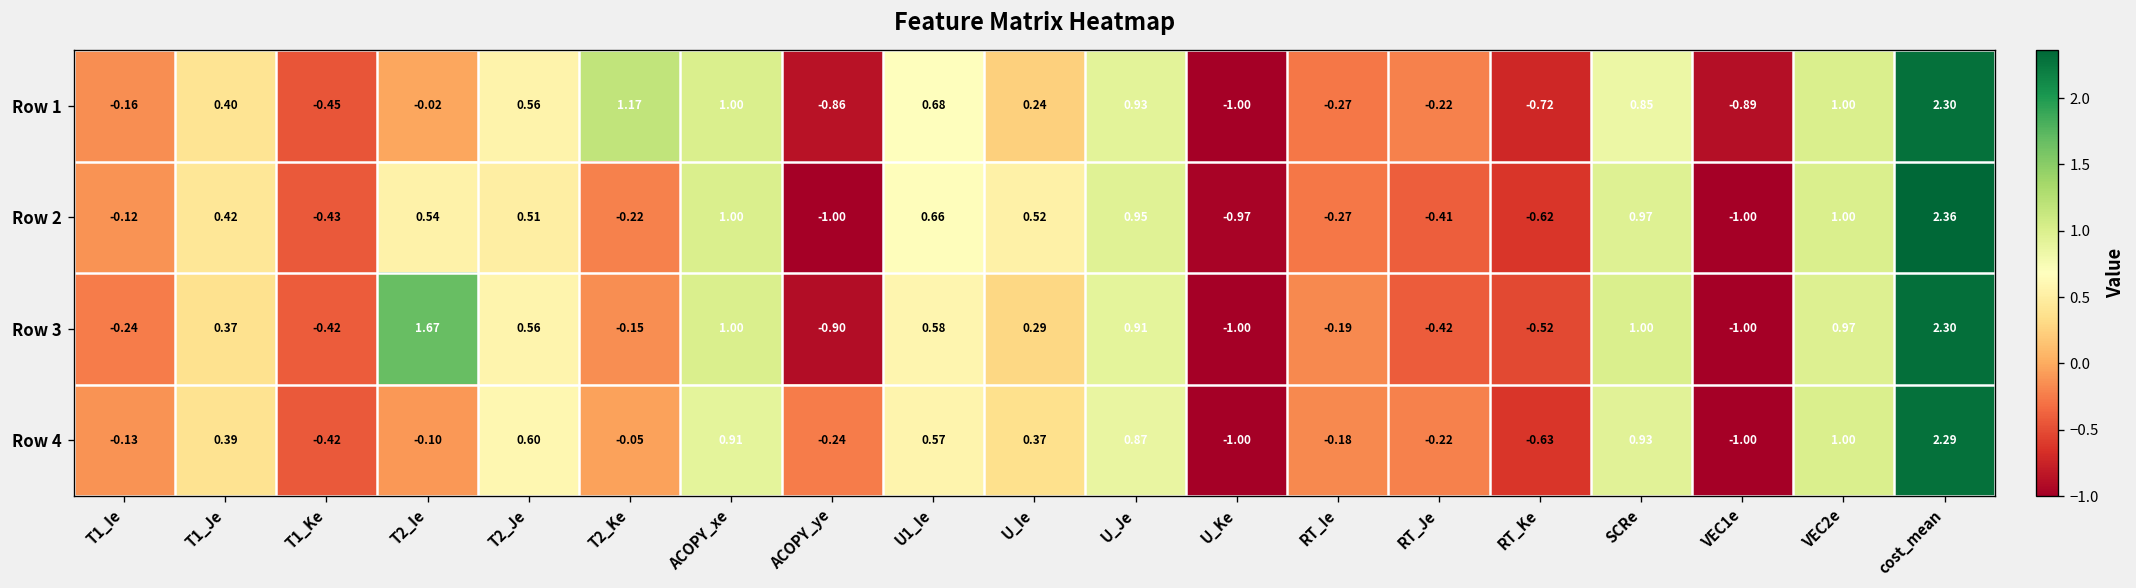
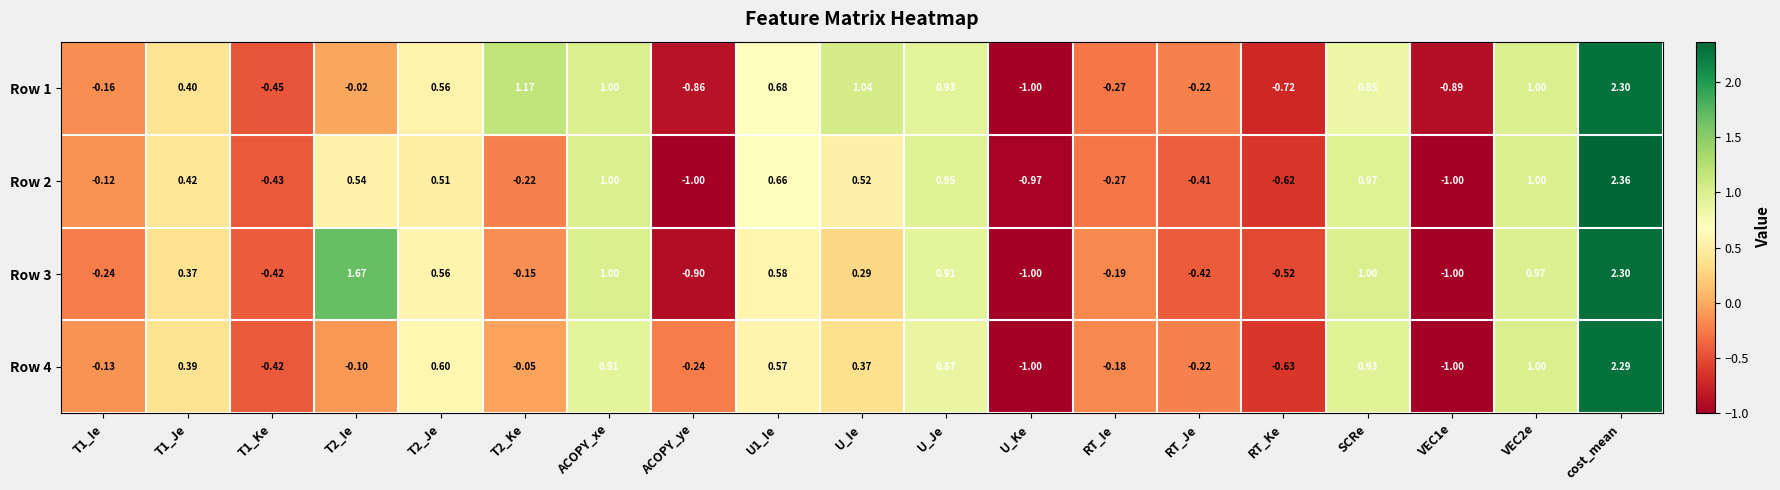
Row 1, U_Ie: 0.24 -> 1.04
